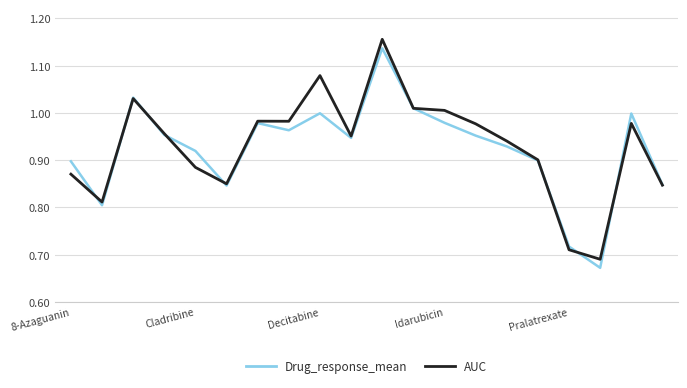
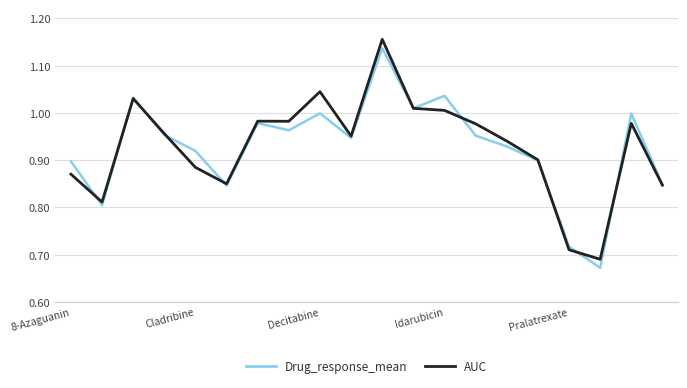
AUC, Decitabine: 1.08 -> 1.05
Drug_response_mean, Idarubicin: 0.98 -> 1.04
